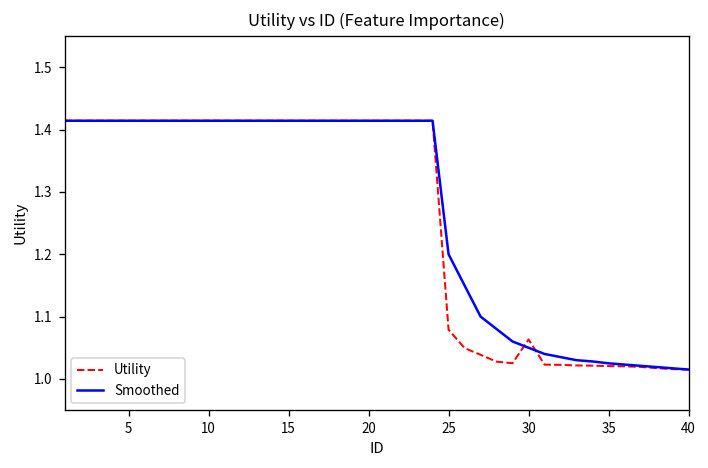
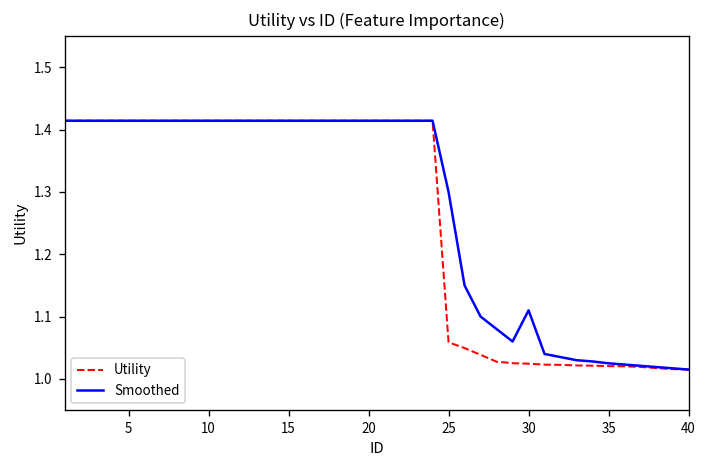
Utility, 25: 1.08 -> 1.06
Smoothed, 25: 1.2 -> 1.3
Utility, 30: 1.06 -> 1.02
Smoothed, 30: 1.05 -> 1.11
